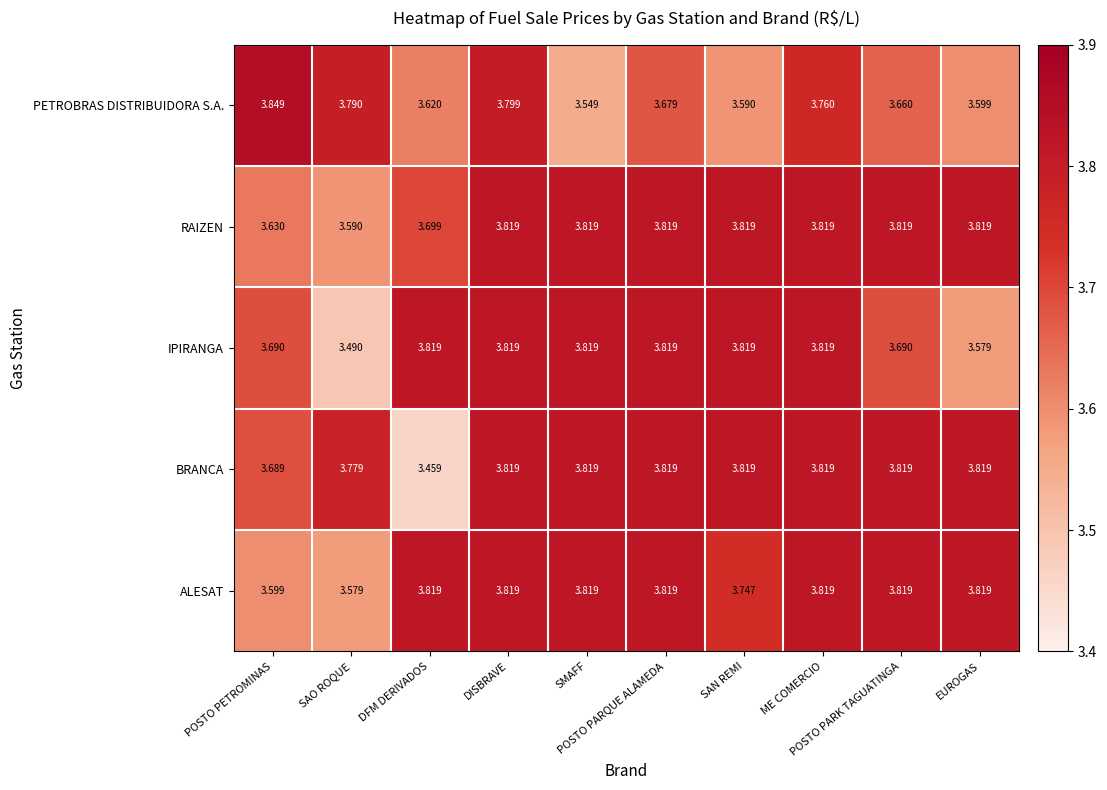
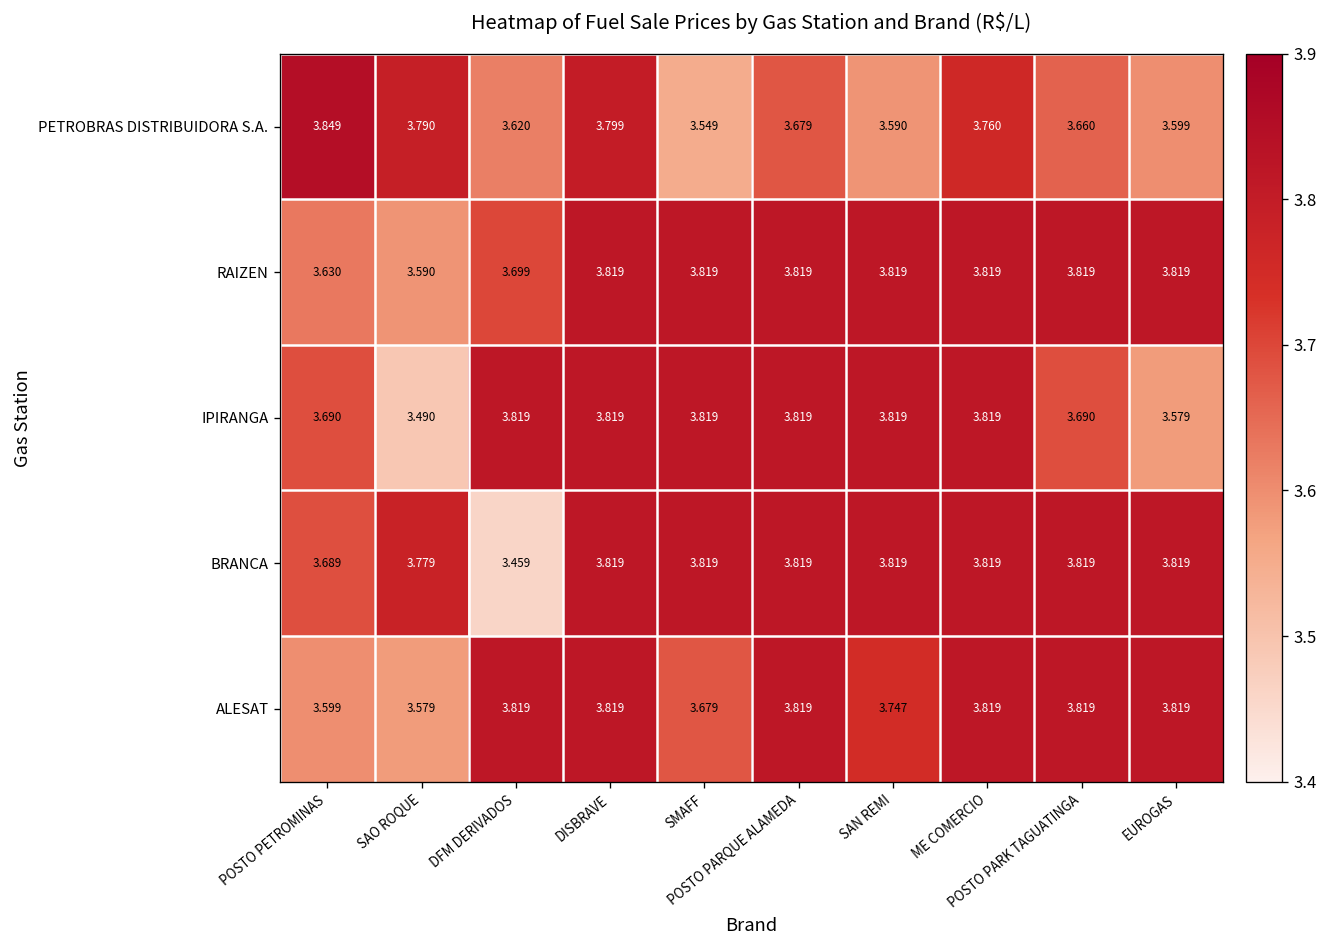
ALESAT, SMAFF: 3.819 -> 3.679
